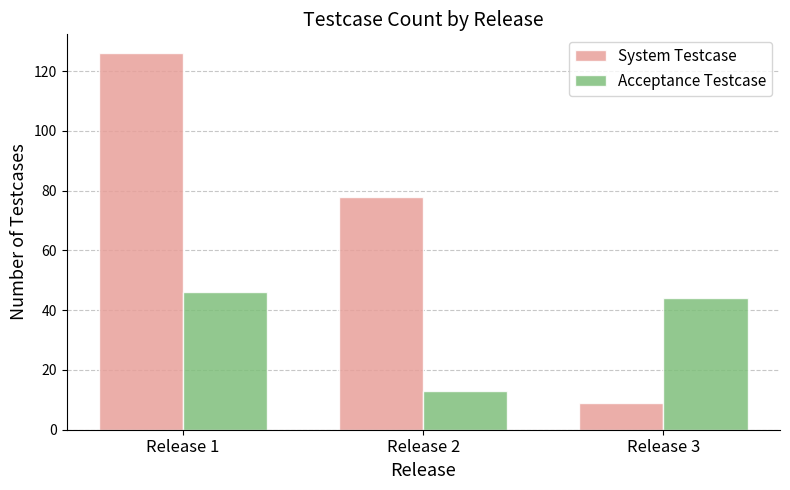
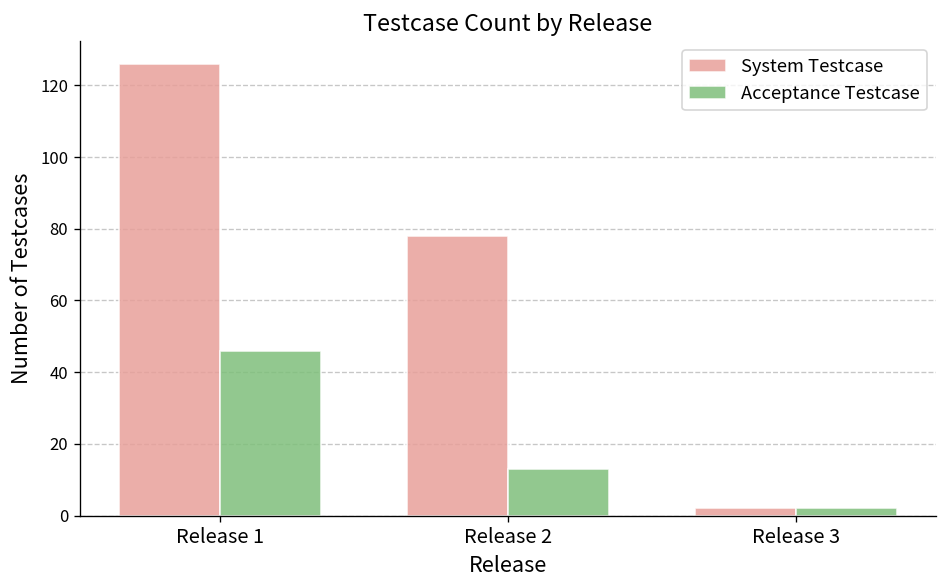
System Testcase, Release 3: 9 -> 2
Acceptance Testcase, Release 3: 44 -> 2
